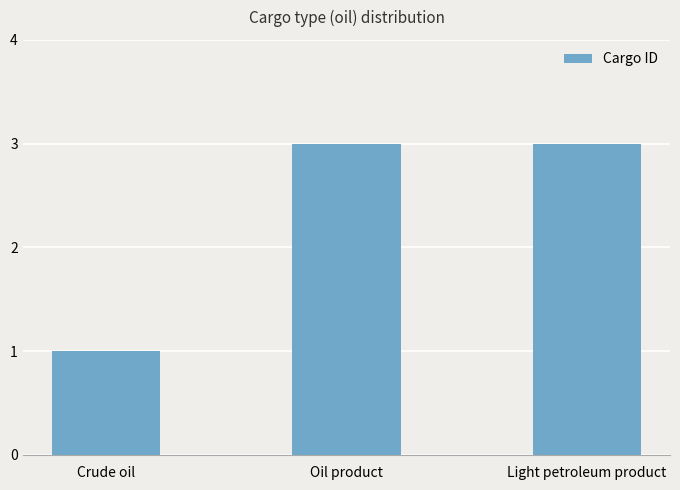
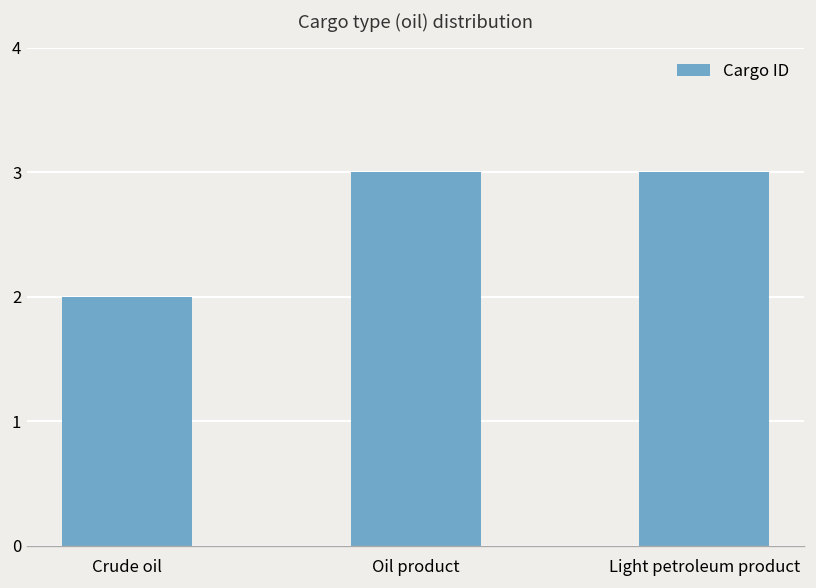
Crude oil: 1 -> 2
